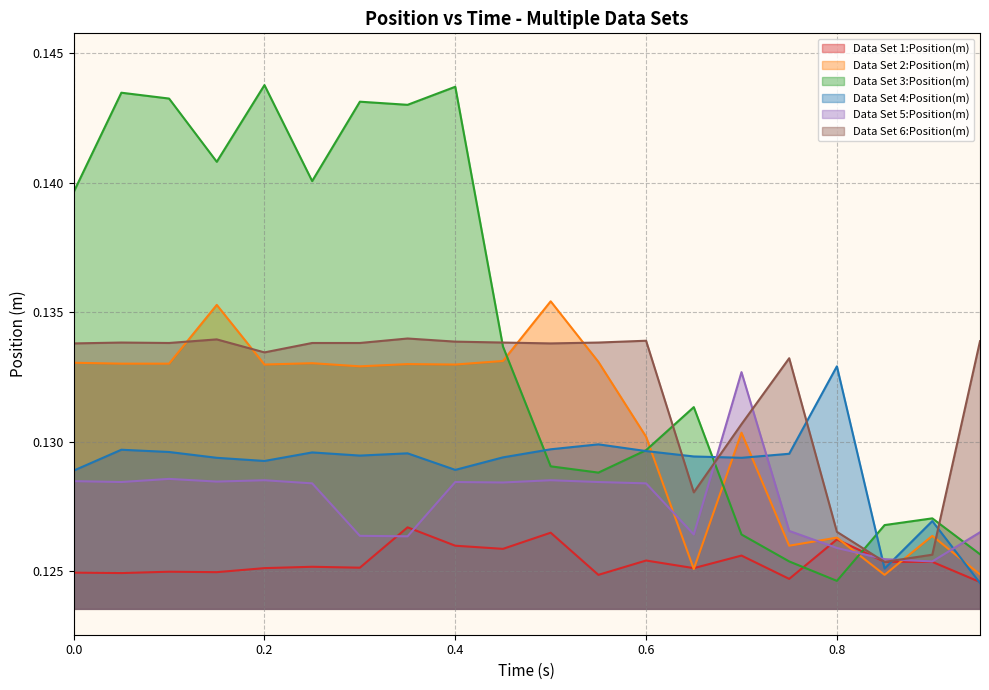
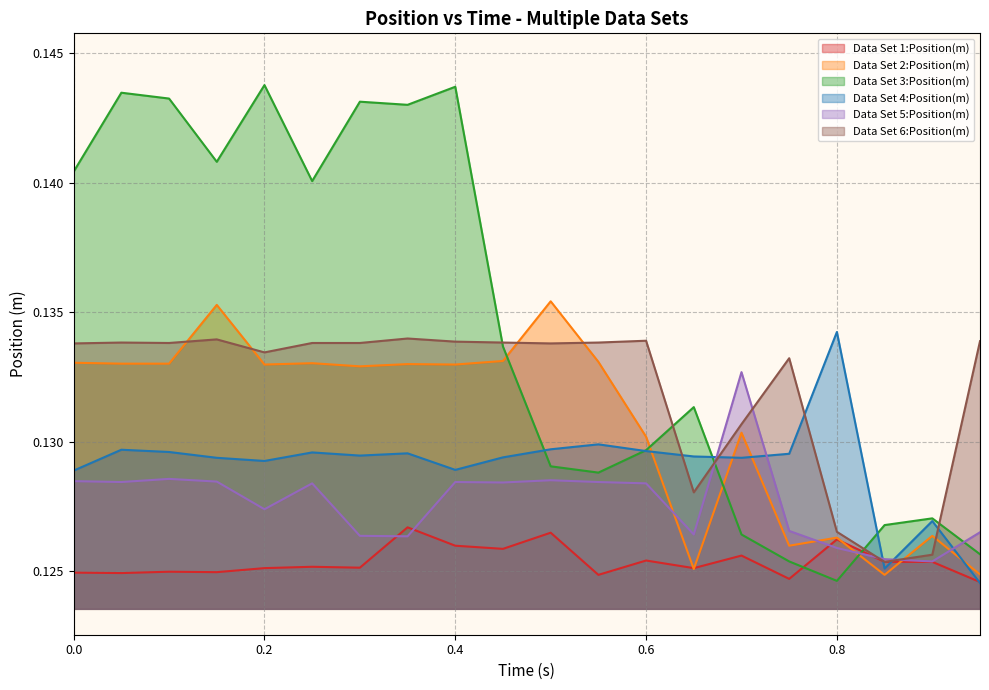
Data Set 3:Position(m), 0.0: 0.1396 -> 0.1404
Data Set 5:Position(m), 0.2: 0.1285 -> 0.1274
Data Set 4:Position(m), 0.8: 0.1329 -> 0.1342
